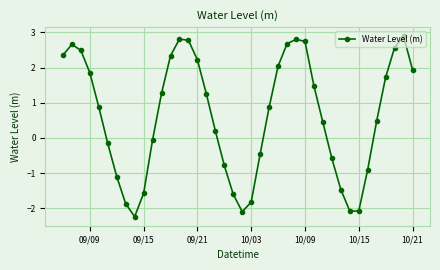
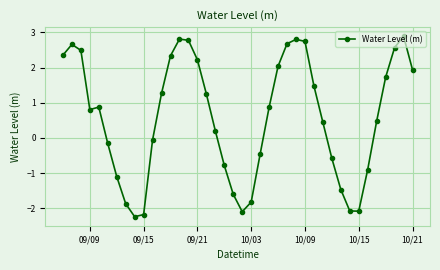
09/09: 1.9 -> 0.8
09/15: -1.6 -> -2.2
